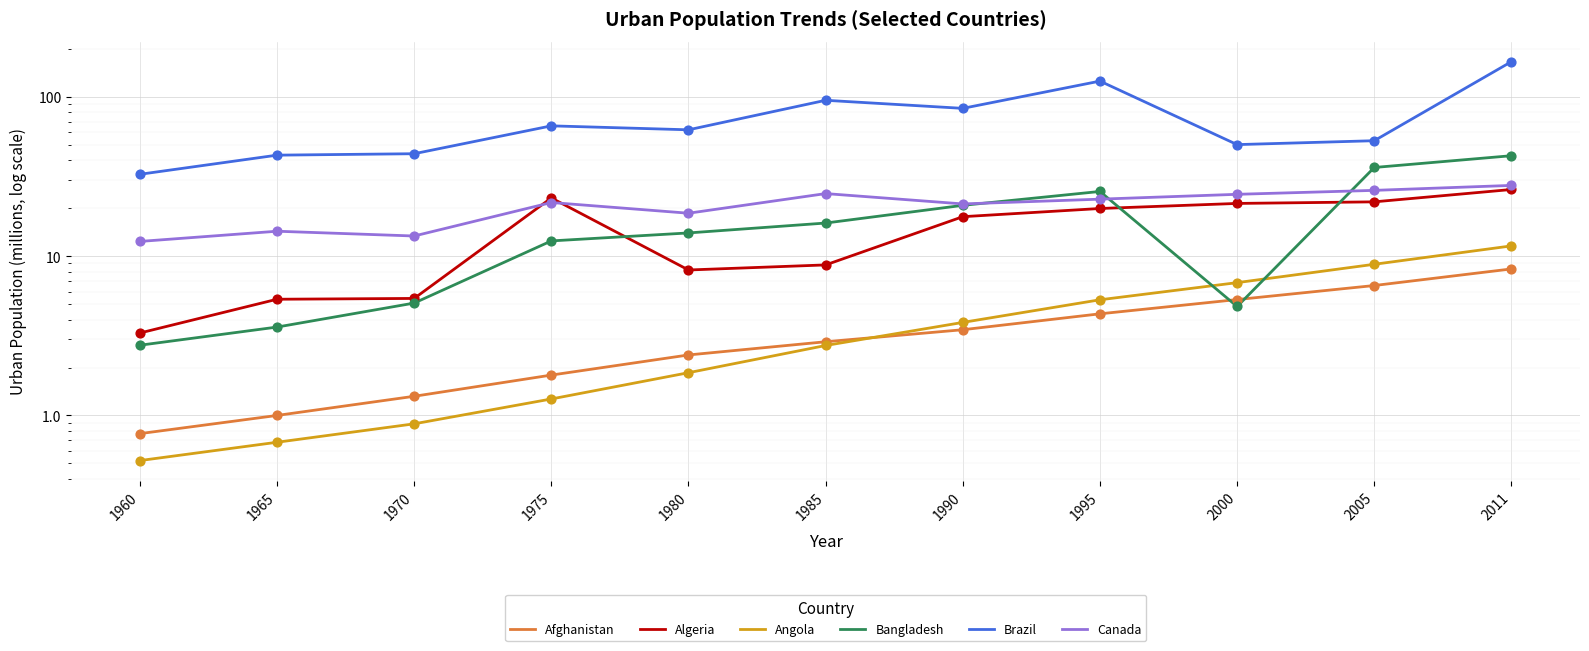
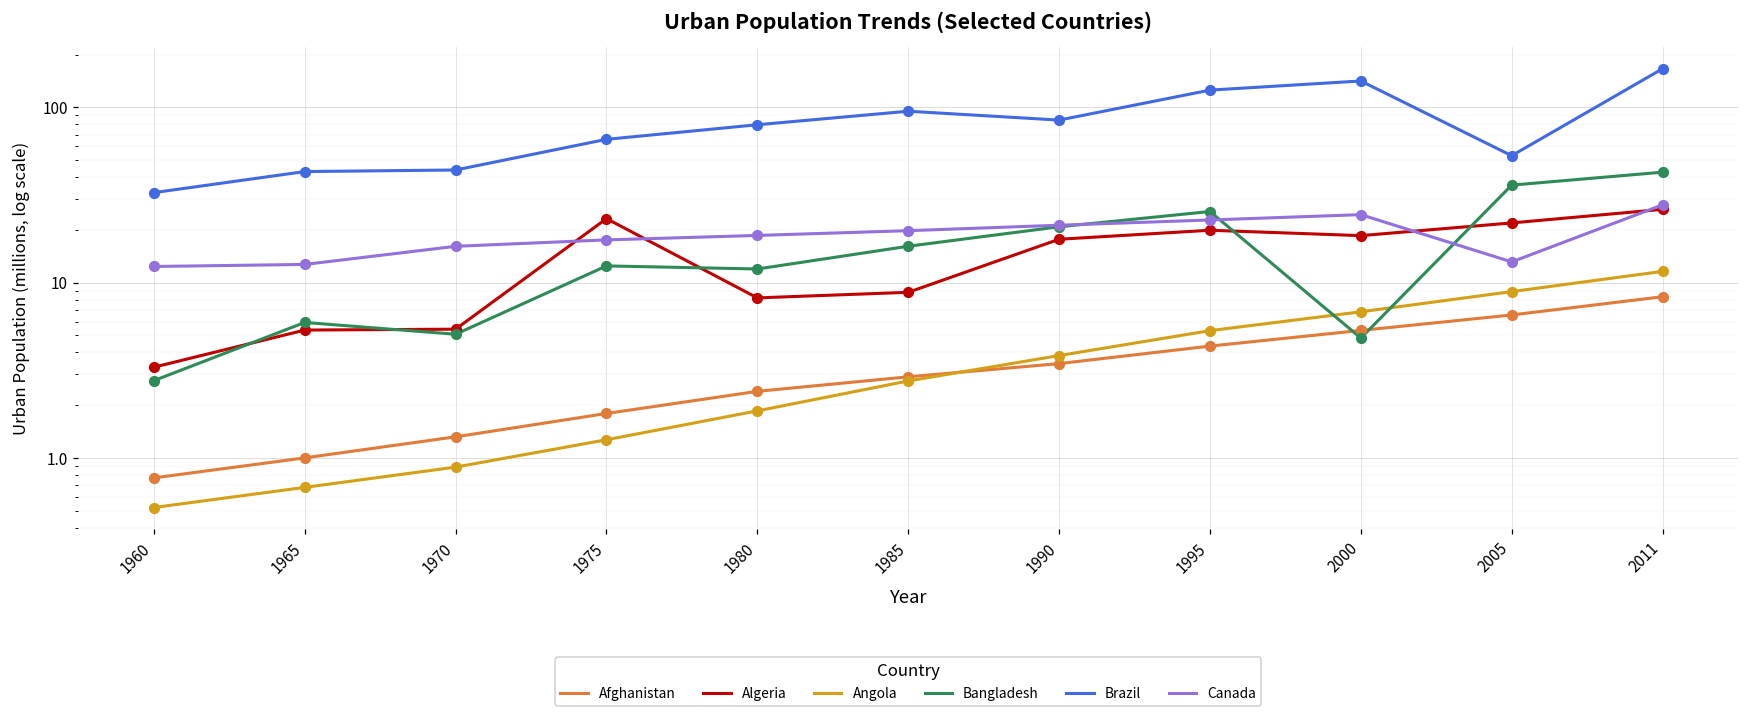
Bangladesh, 1965: 3.6 -> 5.9
Canada, 1965: 14 -> 13
Canada, 1970: 13 -> 16
Canada, 1975: 22 -> 18
Bangladesh, 1980: 14 -> 12
Brazil, 1980: 62 -> 80
Canada, 1985: 25 -> 20
Algeria, 2000: 21 -> 19
Brazil, 2000: 50 -> 140
Canada, 2005: 26 -> 13
